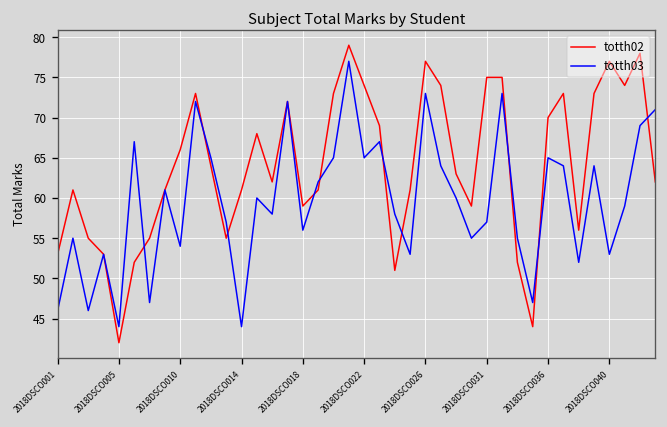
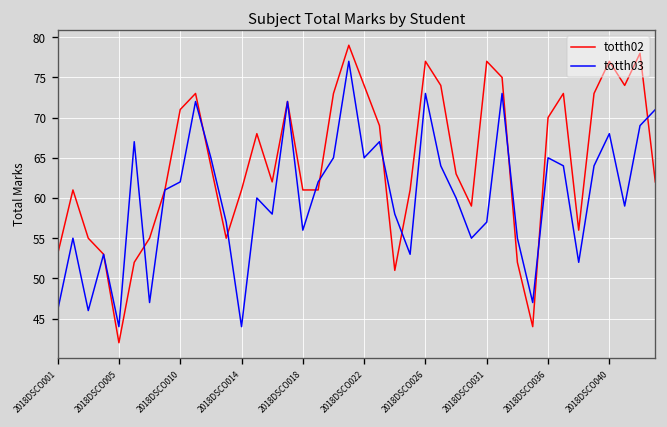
totth02, 2018DSCO010: 66 -> 71
totth03, 2018DSCO010: 54 -> 62
totth02, 2018DSCO018: 59 -> 61
totth02, 2018DSCO031: 75 -> 77
totth03, 2018DSCO040: 53 -> 68
